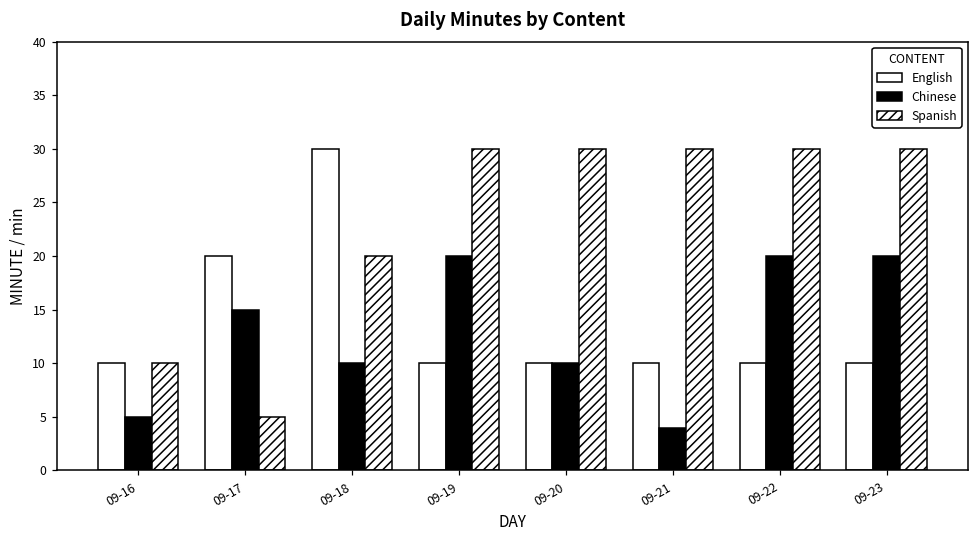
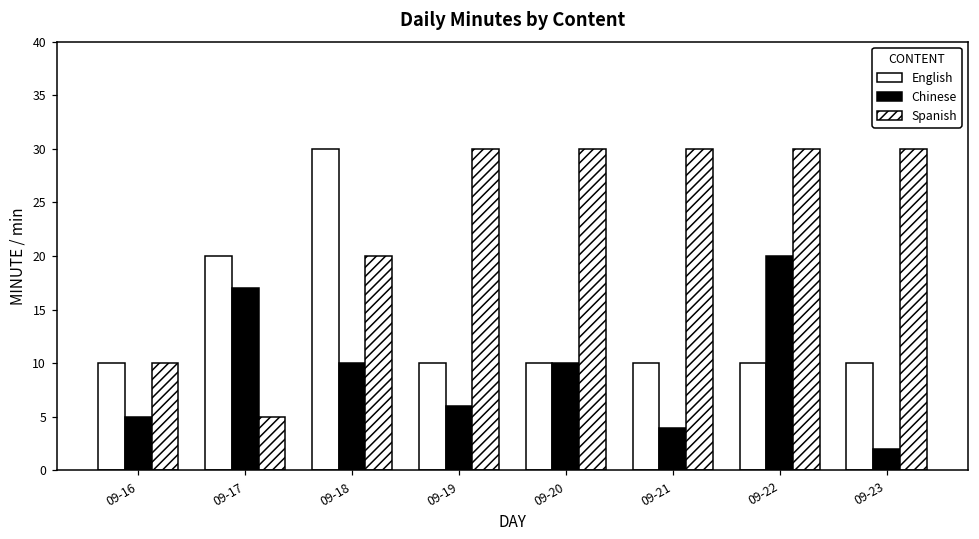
Chinese, 09-17: 15 -> 17
Chinese, 09-19: 20 -> 6
Chinese, 09-23: 20 -> 2
